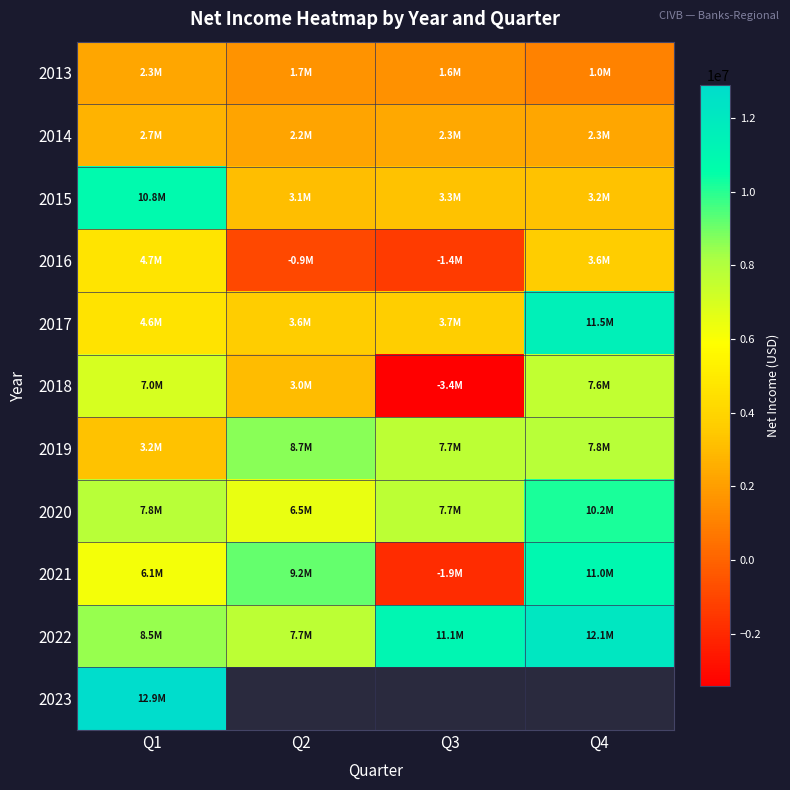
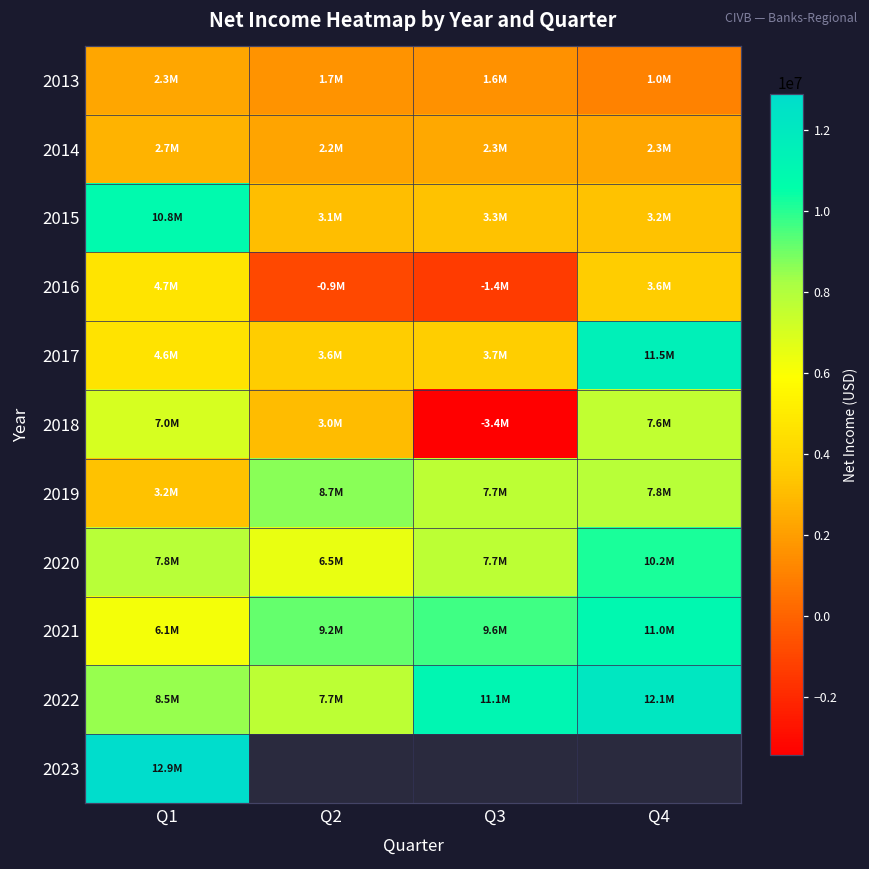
2021, Q3: -1.9M -> 9.6M
